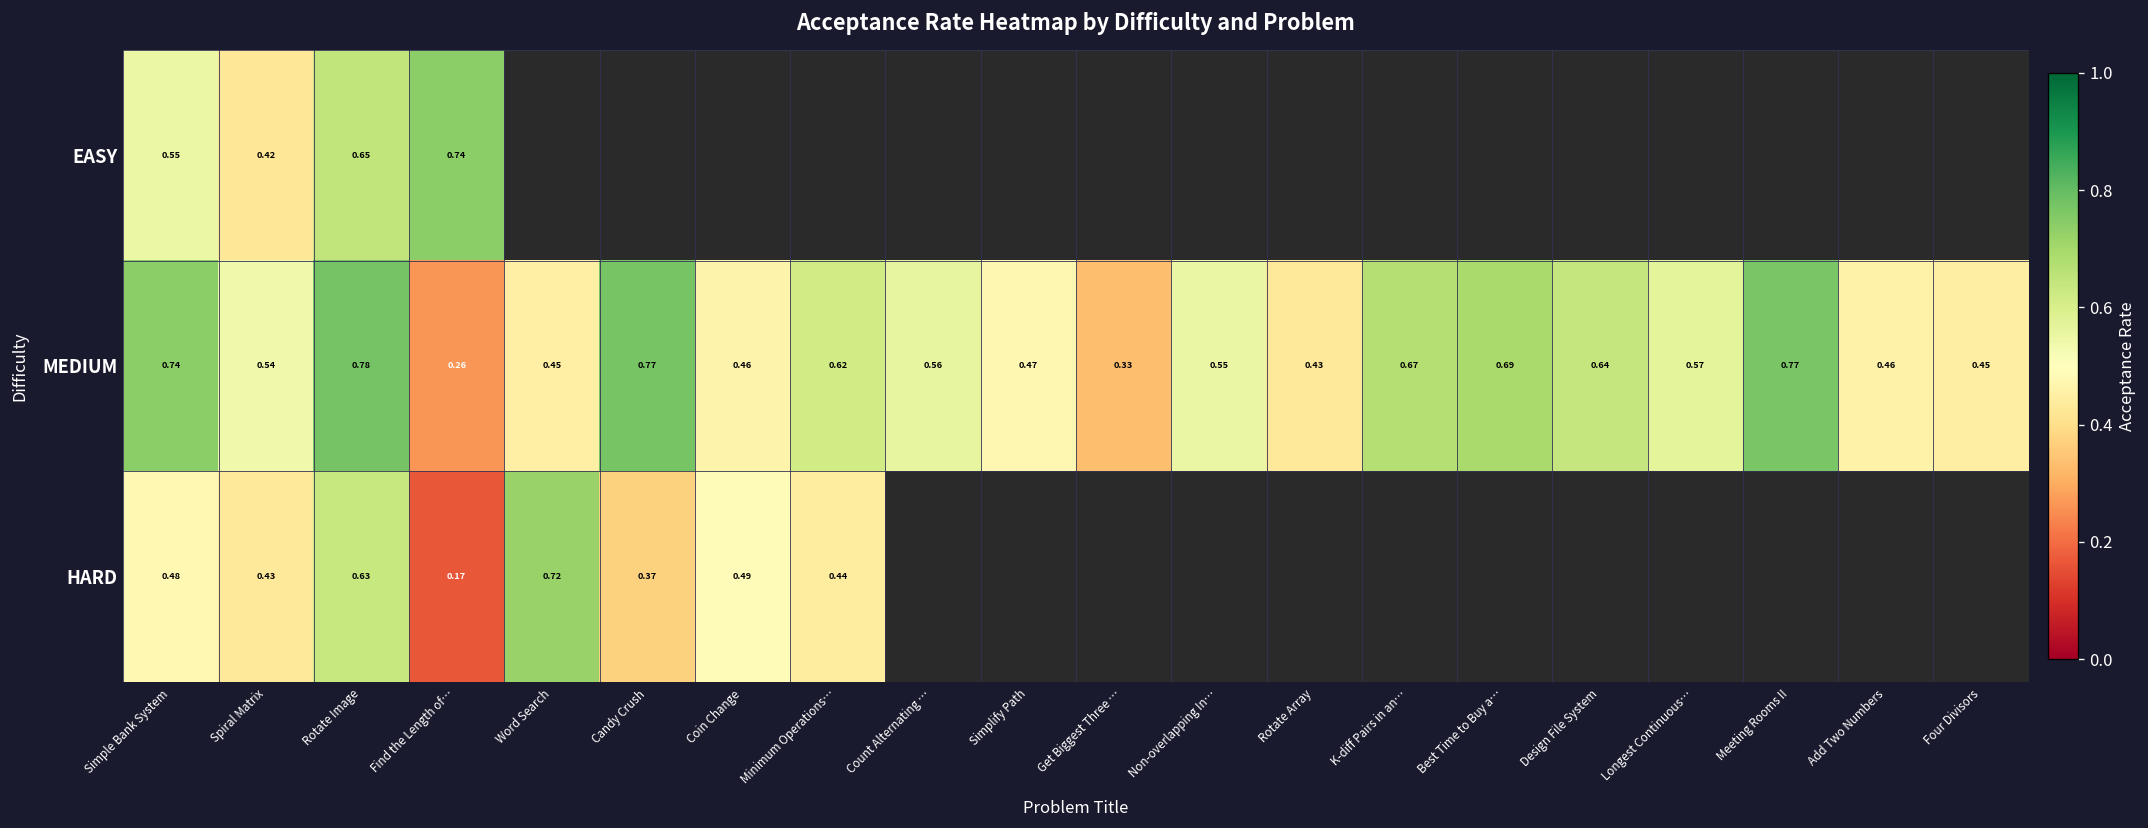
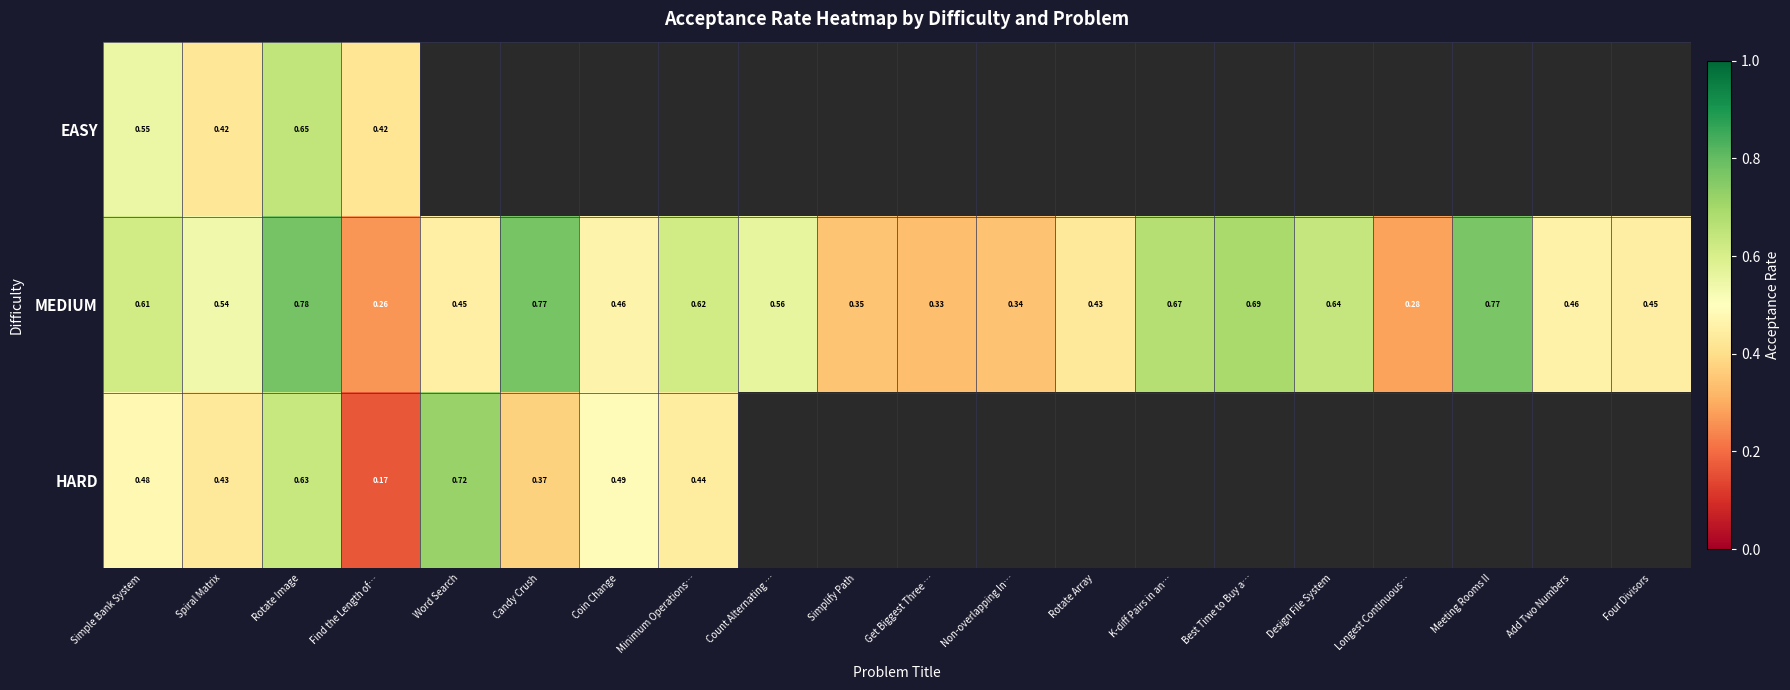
EASY, Find the Length of…: 0.74 -> 0.42
MEDIUM, Simple Bank System: 0.74 -> 0.61
MEDIUM, Simplify Path: 0.47 -> 0.35
MEDIUM, Non-overlapping In…: 0.55 -> 0.34
MEDIUM, Longest Continuous…: 0.57 -> 0.28
